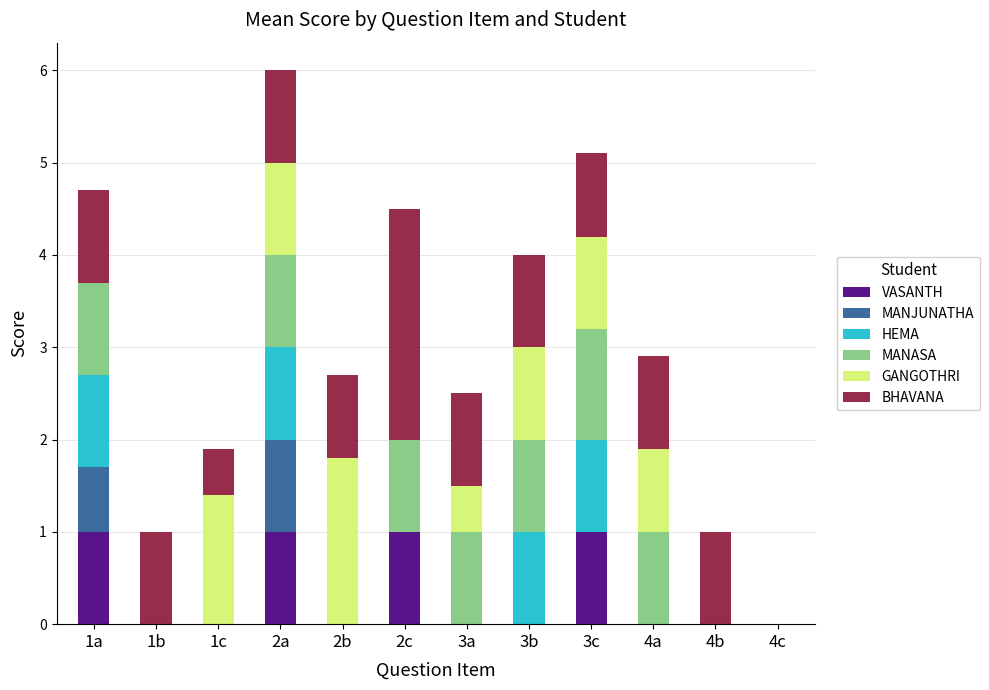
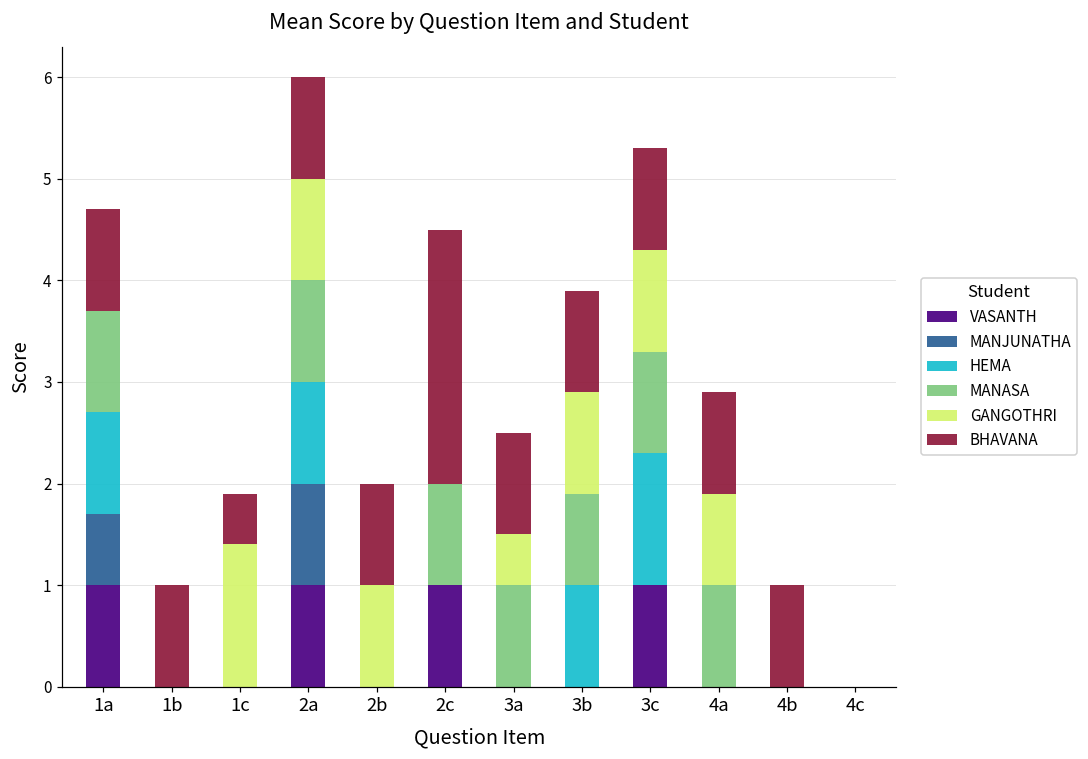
GANGOTHRI, 2b: 1.8 -> 1.0
BHAVANA, 2b: 0.9 -> 1.0
MANASA, 3b: 1.0 -> 0.9
HEMA, 3c: 1.0 -> 1.3
MANASA, 3c: 1.2 -> 1.0
BHAVANA, 3c: 0.9 -> 1.0
